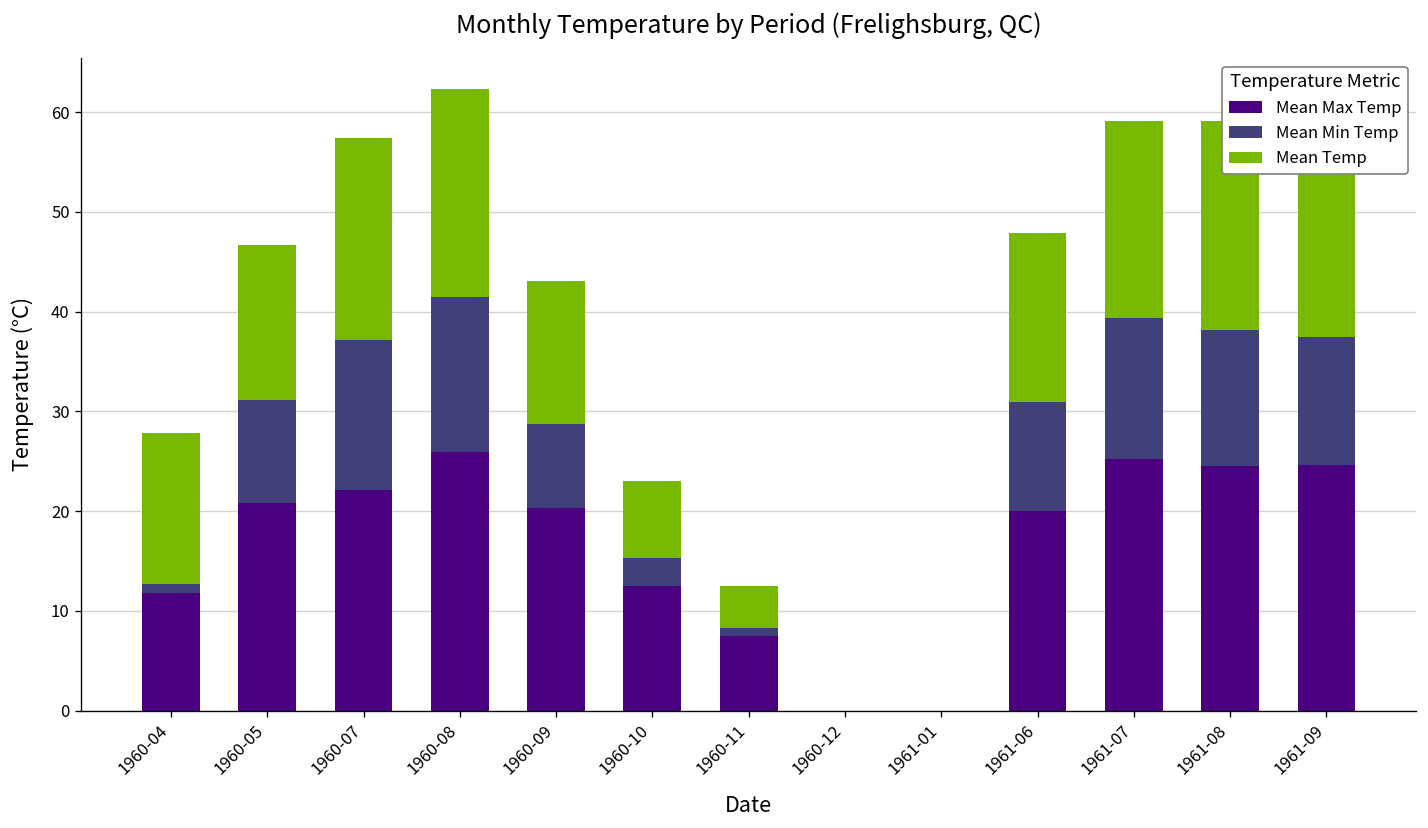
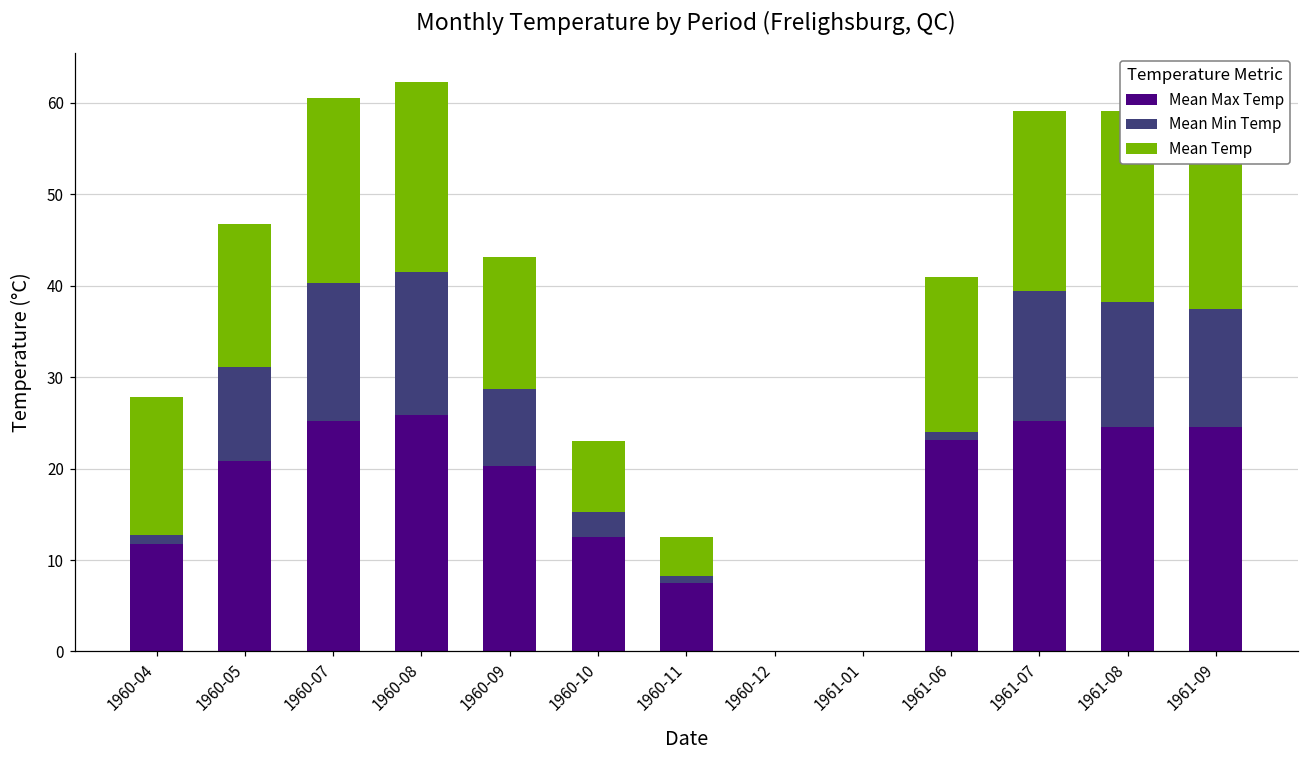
Mean Max Temp, 1960-07: 22 -> 25
Mean Max Temp, 1961-06: 20 -> 23
Mean Min Temp, 1961-06: 11 -> 1
